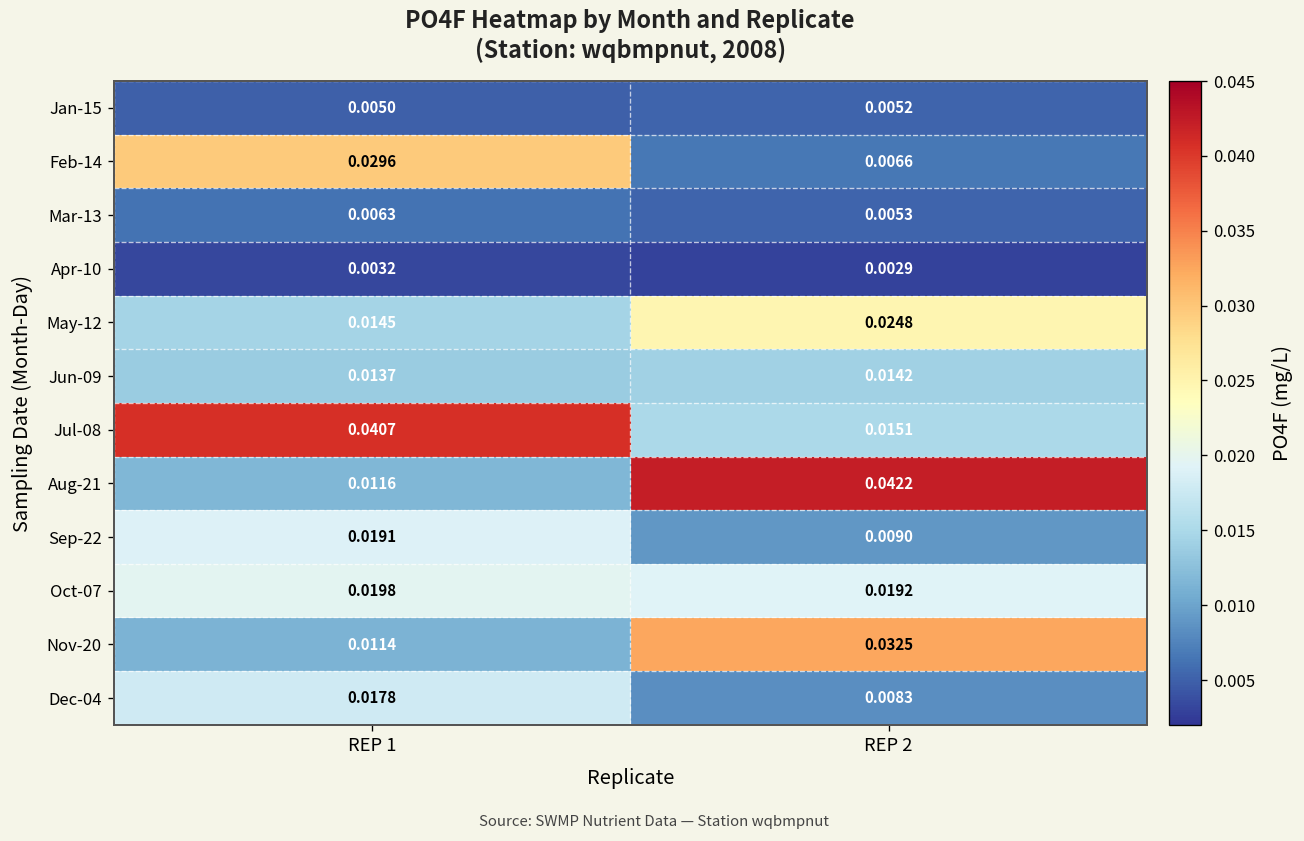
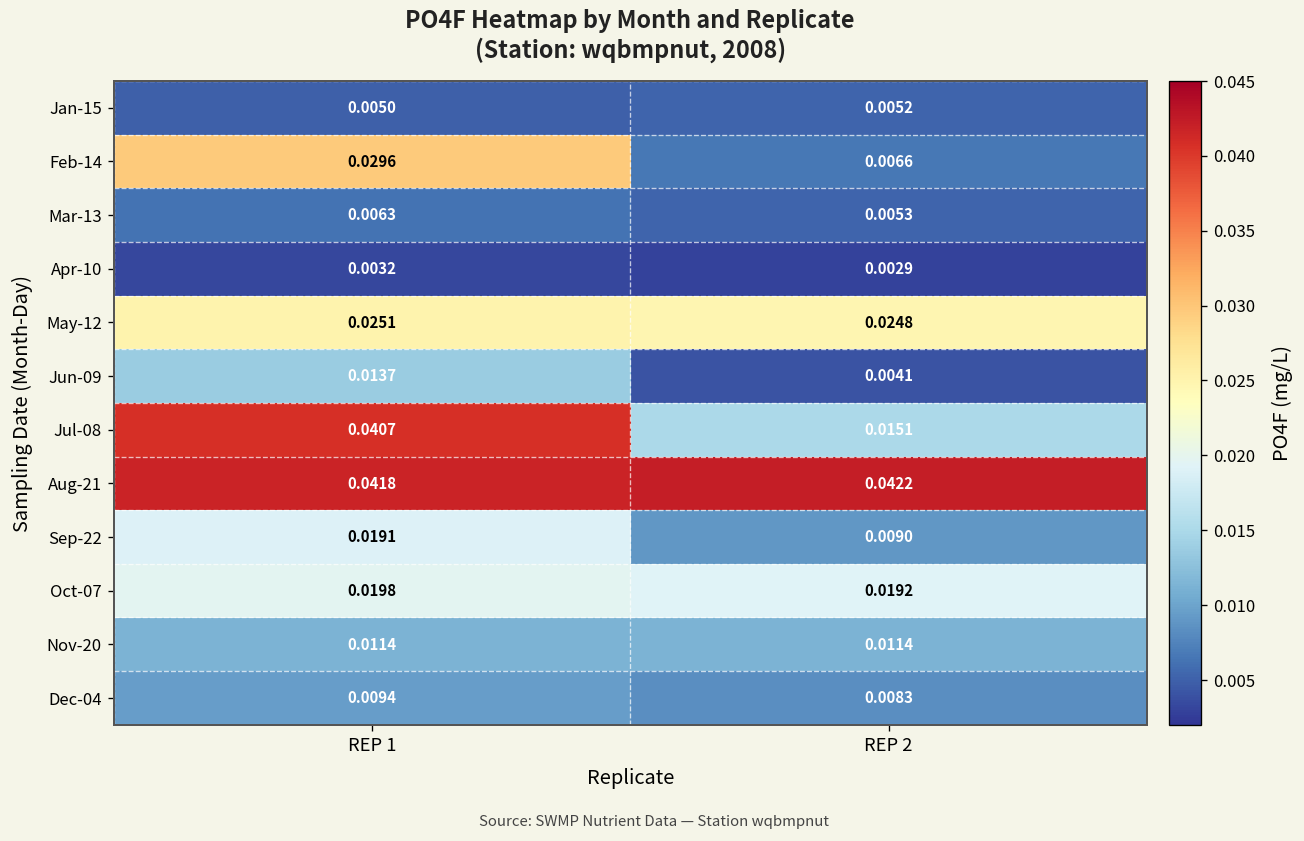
May-12, REP 1: 0.0145 -> 0.0251
Jun-09, REP 2: 0.0142 -> 0.0041
Aug-21, REP 1: 0.0116 -> 0.0418
Nov-20, REP 2: 0.0325 -> 0.0114
Dec-04, REP 1: 0.0178 -> 0.0094
